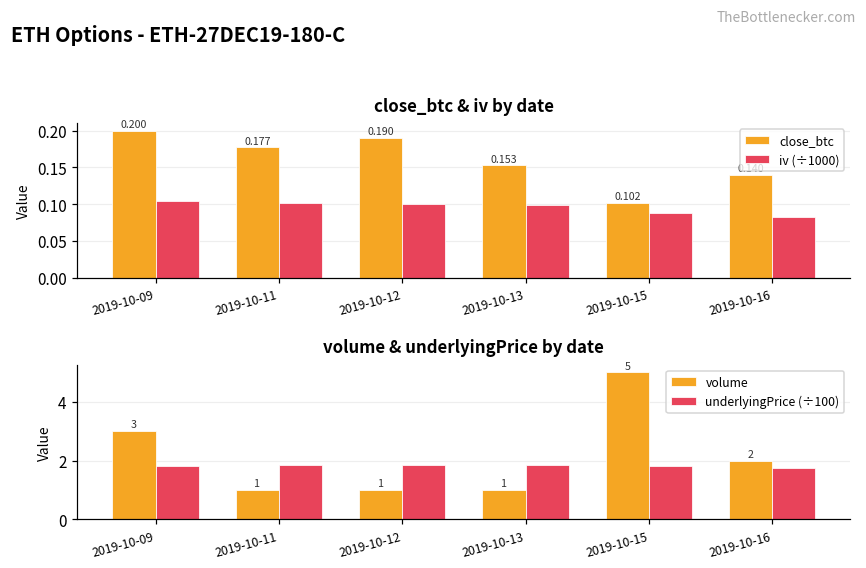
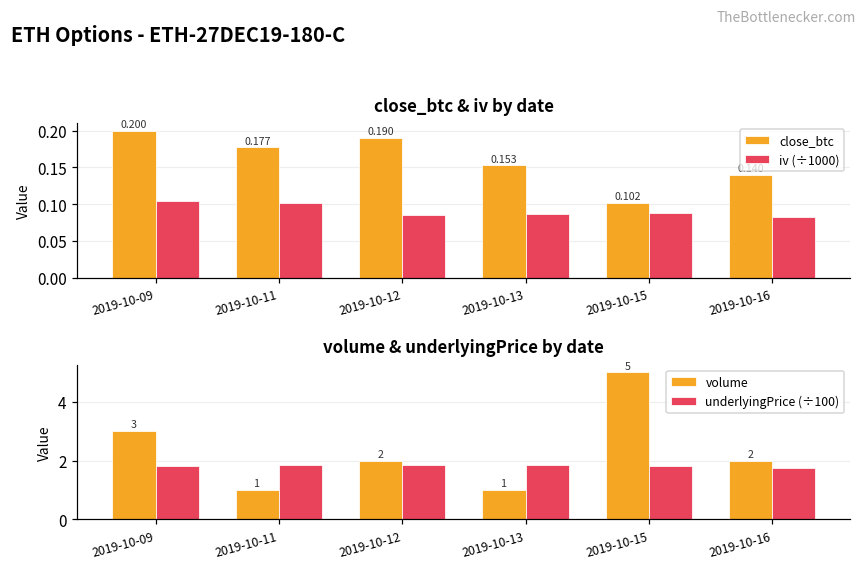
close_btc & iv by date, iv (÷1000), 2019-10-12: 0.10 -> 0.08
close_btc & iv by date, iv (÷1000), 2019-10-13: 0.10 -> 0.09
volume & underlyingPrice by date, volume, 2019-10-12: 1 -> 2
